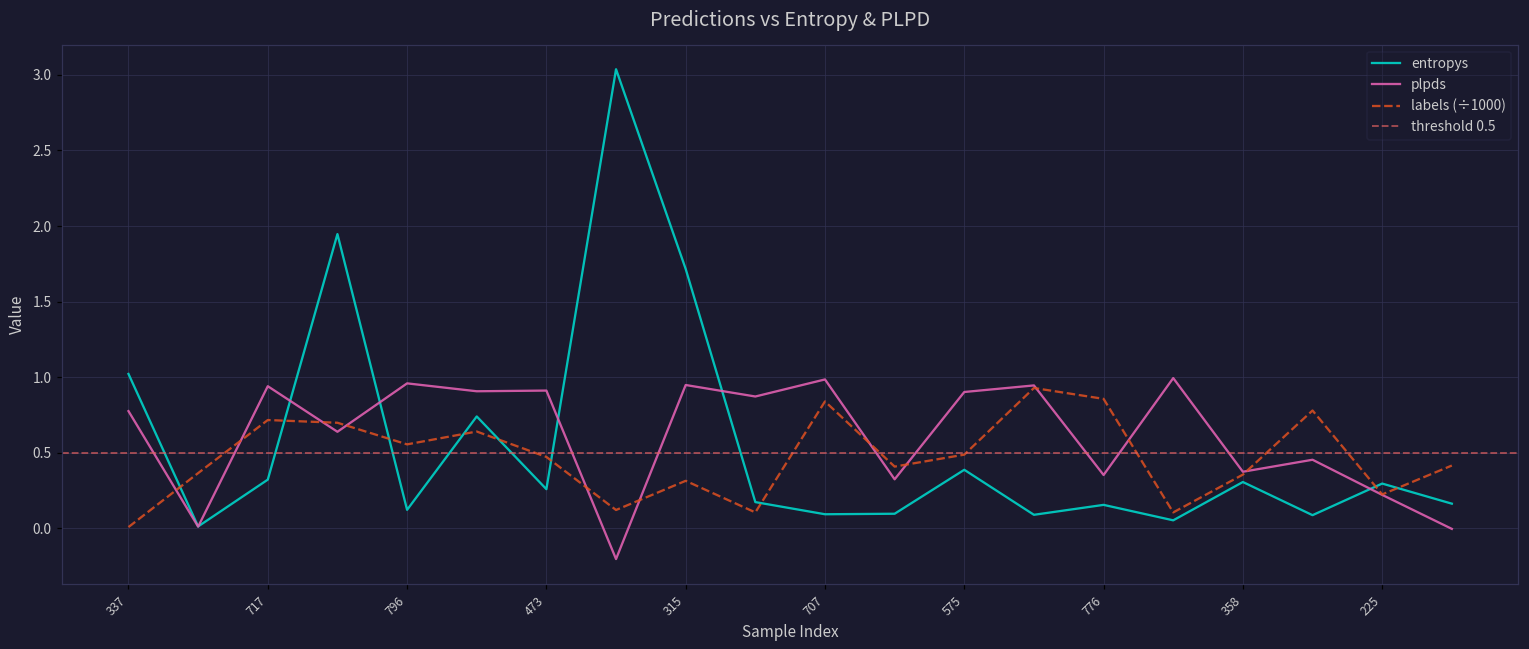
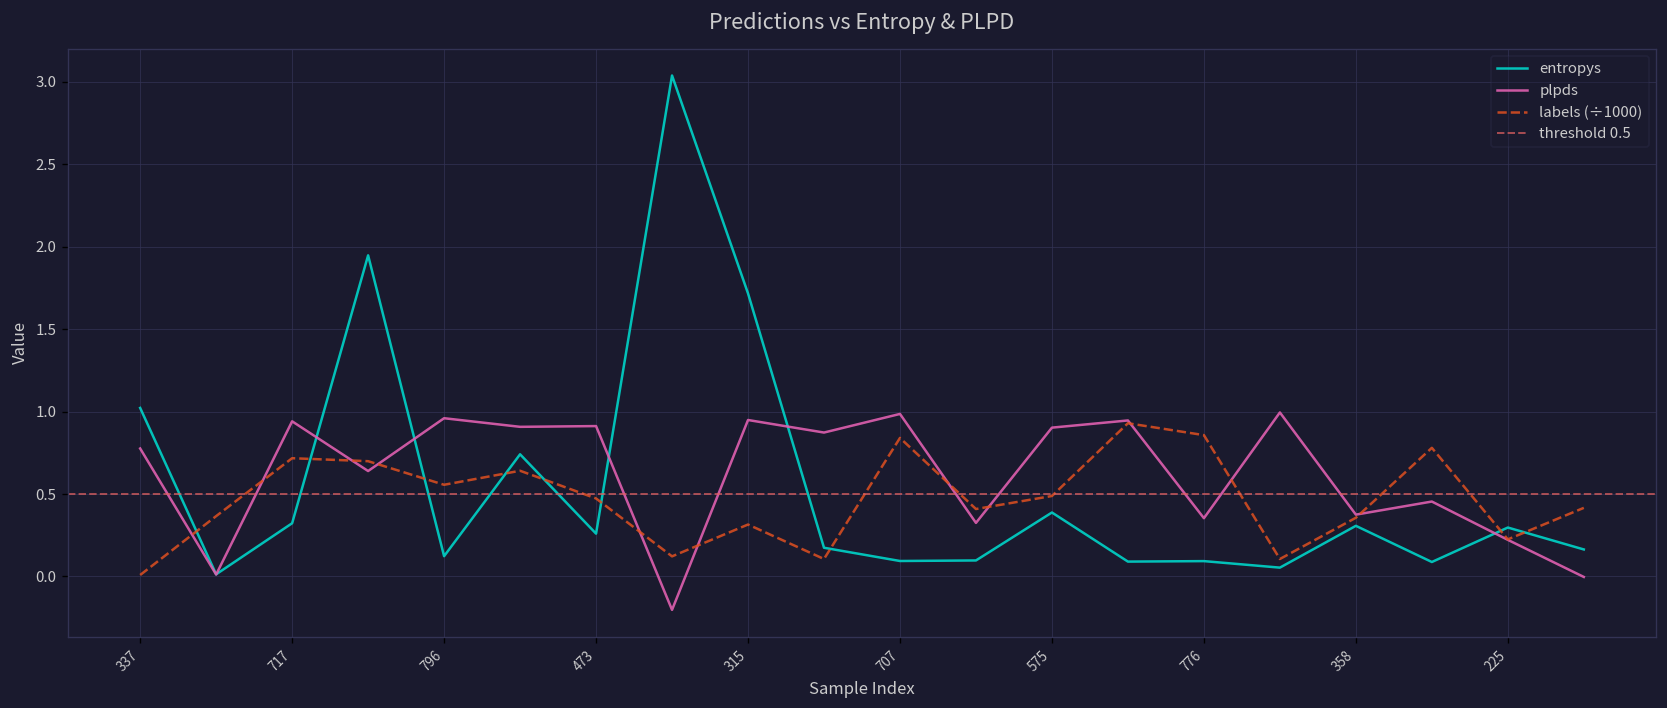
entropys, 776: 0.16 -> 0.09
